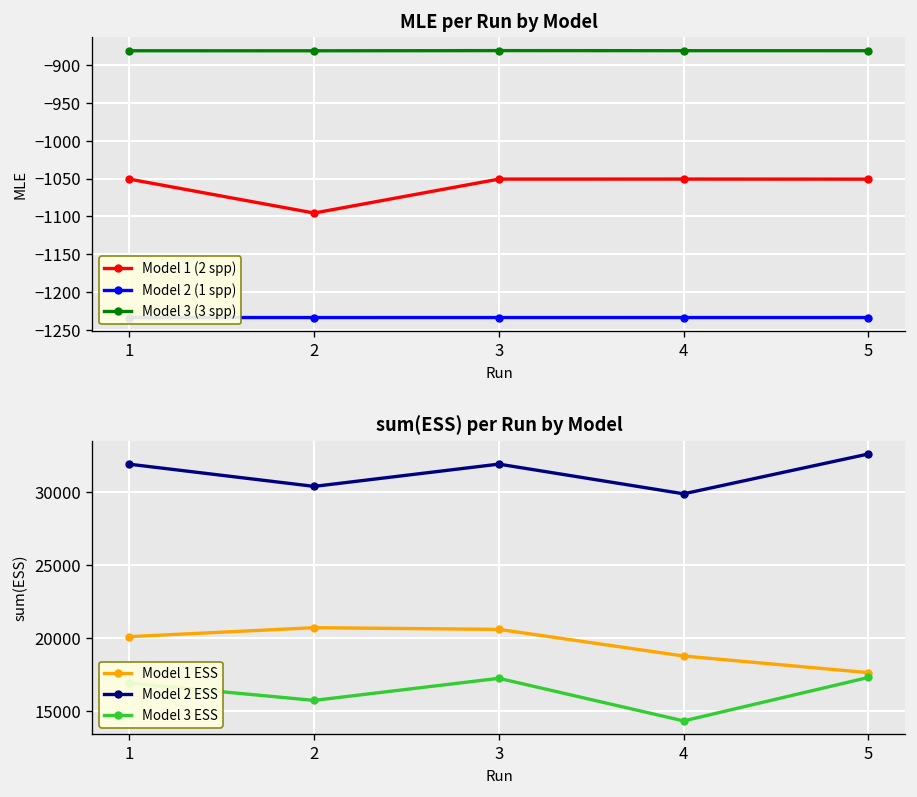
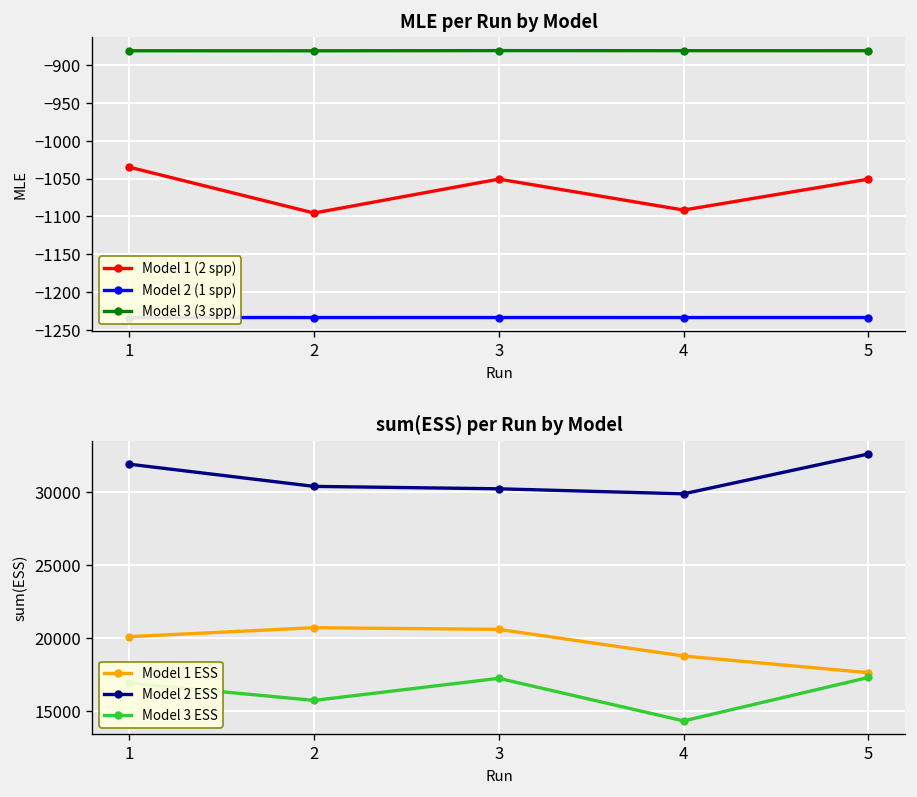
MLE per Run by Model, Model 1 (2 spp), 1: -1050 -> -1040
MLE per Run by Model, Model 1 (2 spp), 4: -1050 -> -1090
sum(ESS) per Run by Model, Model 2 ESS, 3: 31900 -> 30200
